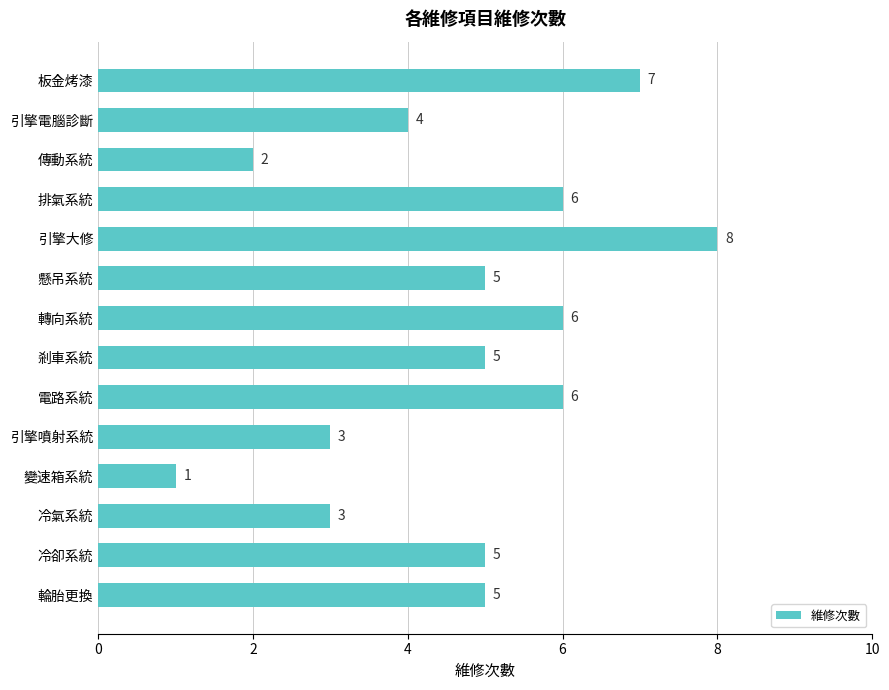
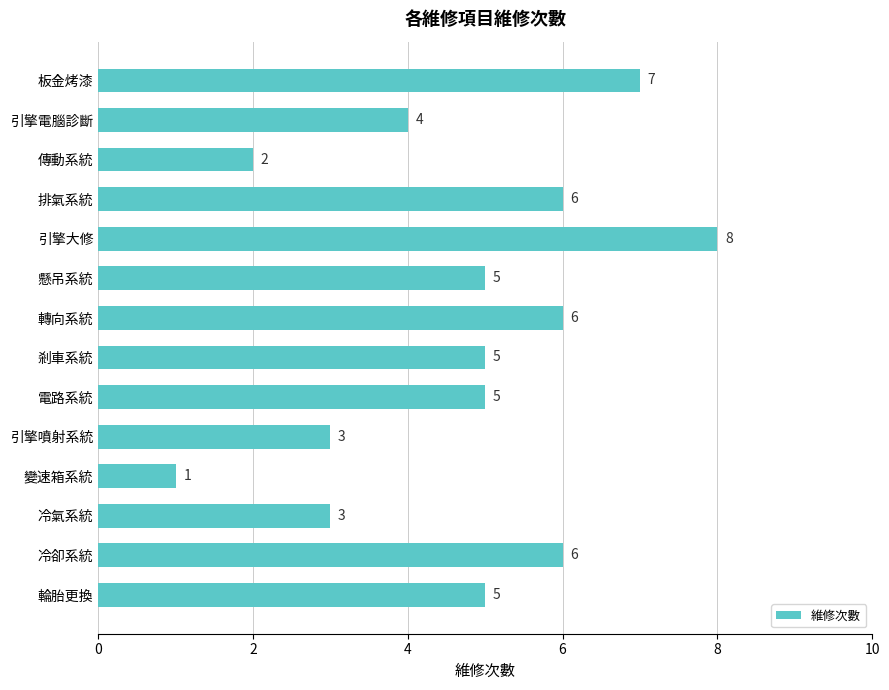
電路系統: 6 -> 5
冷卻系統: 5 -> 6
